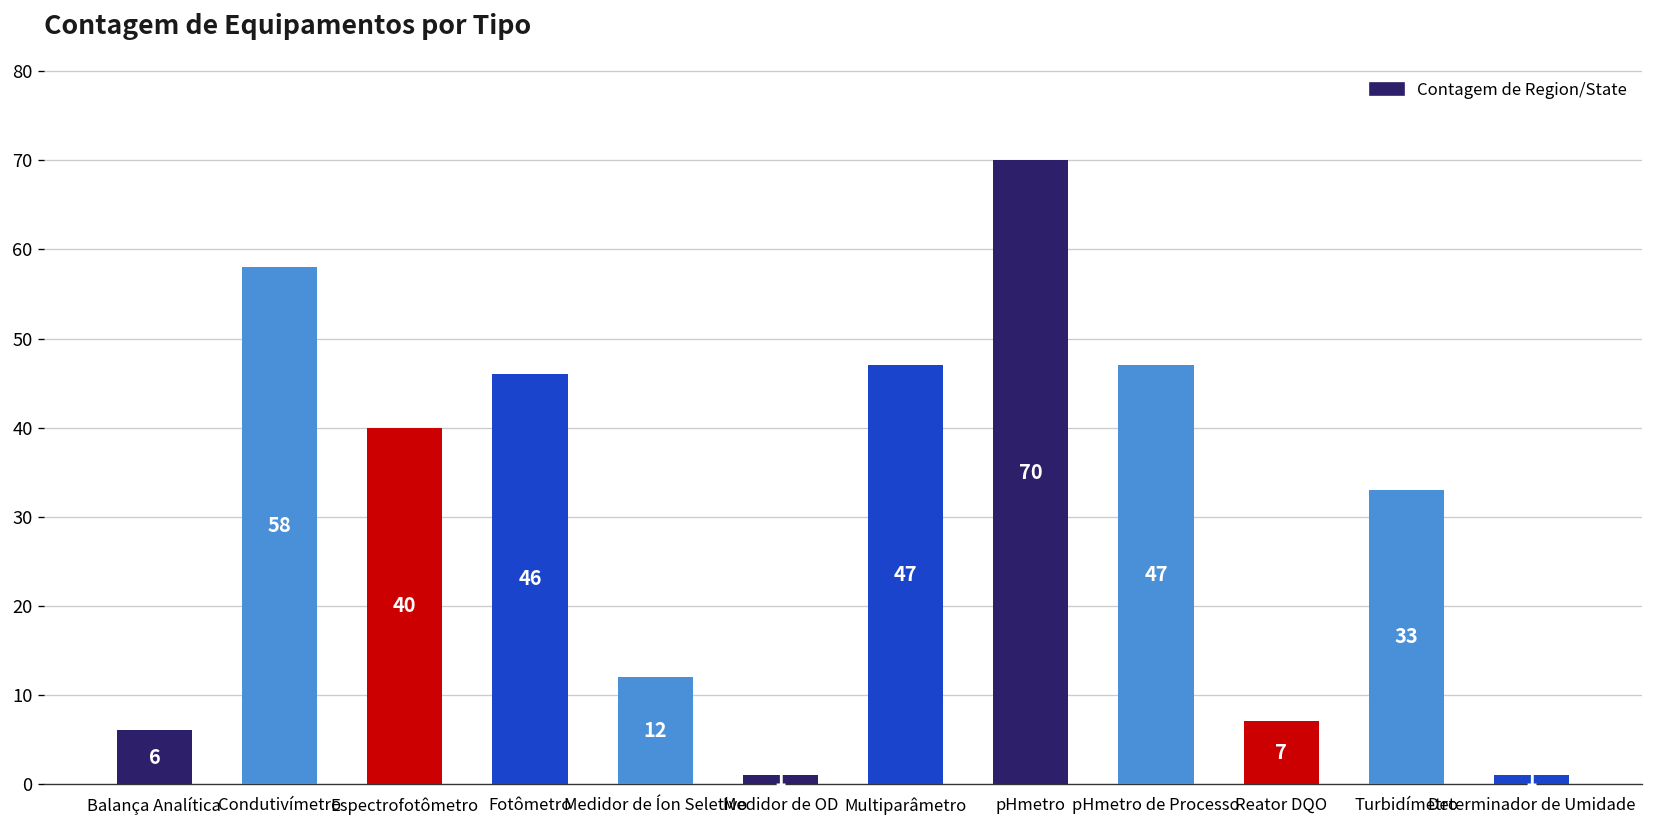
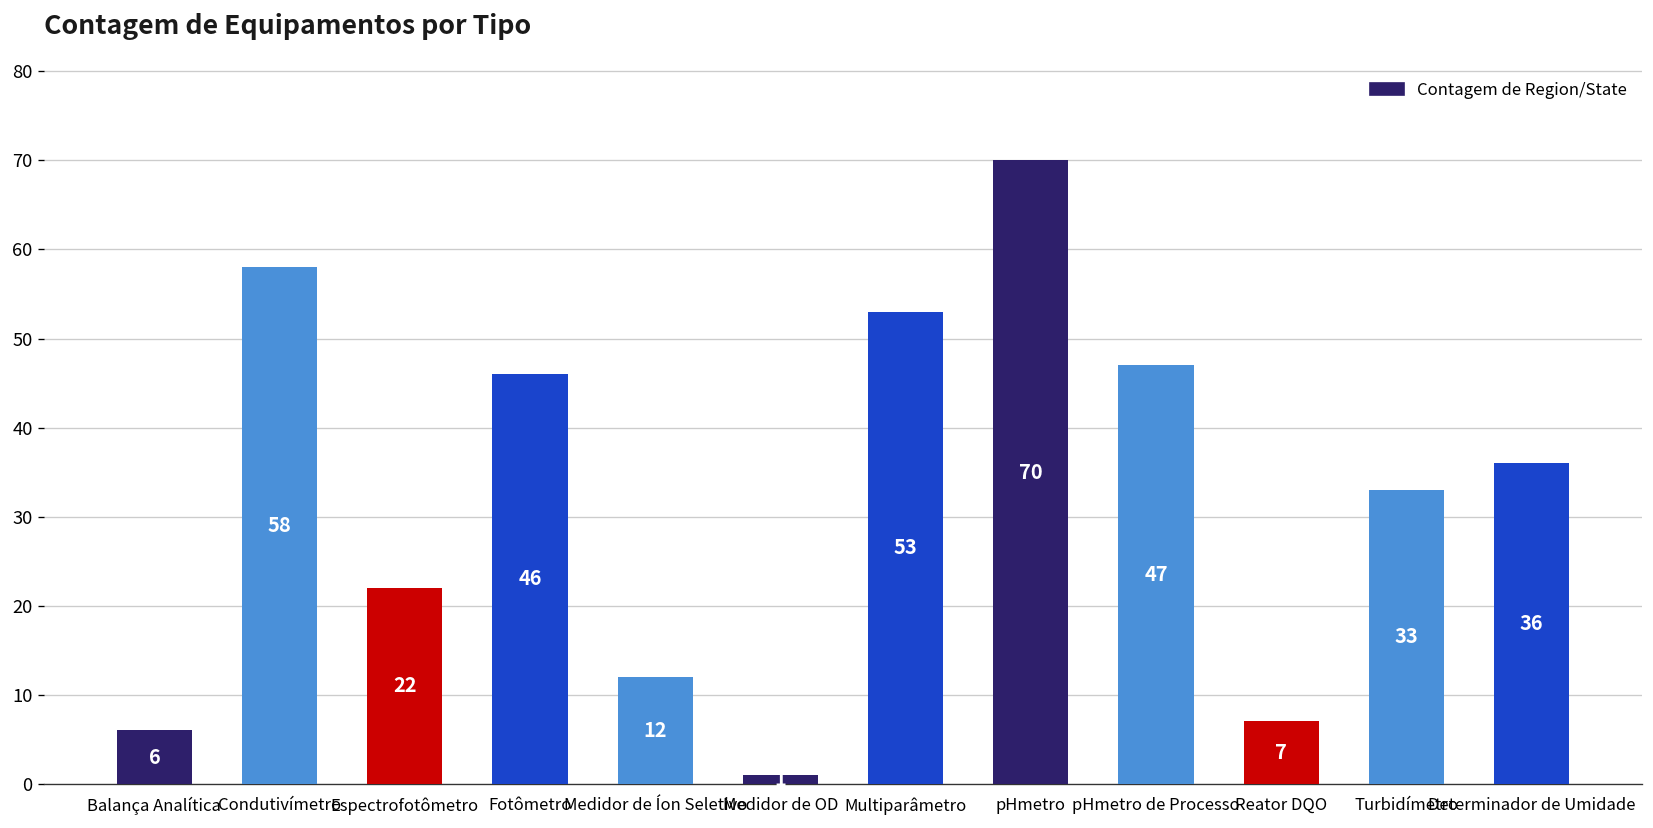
Espectrofotômetro: 40 -> 22
Multiparâmetro: 47 -> 53
Determinador de Umidade: 1 -> 36
